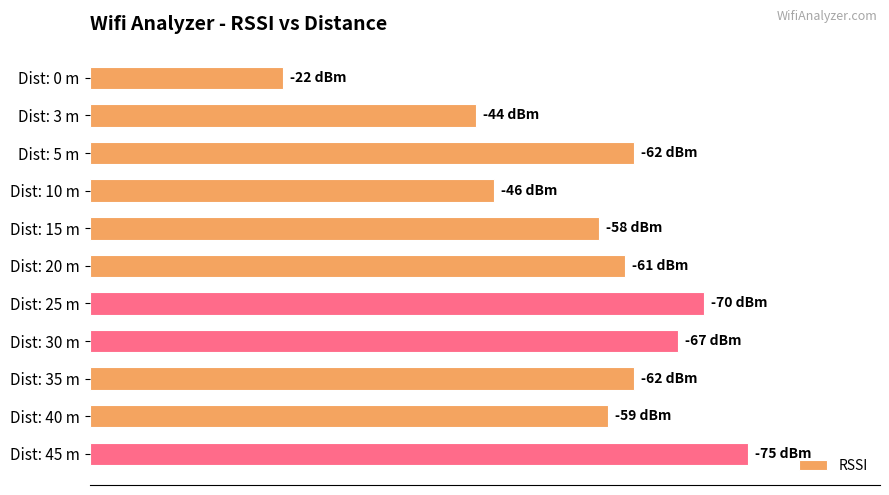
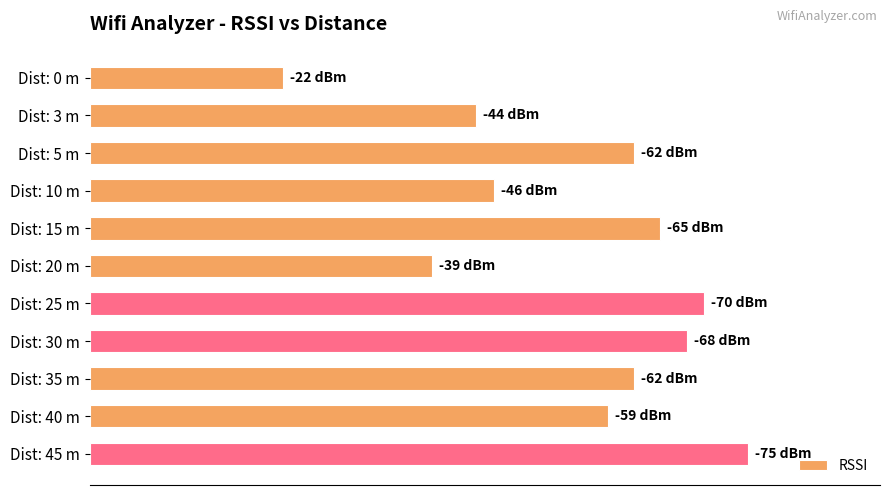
Dist: 15 m: -58 -> -65
Dist: 20 m: -61 -> -39
Dist: 30 m: -67 -> -68
